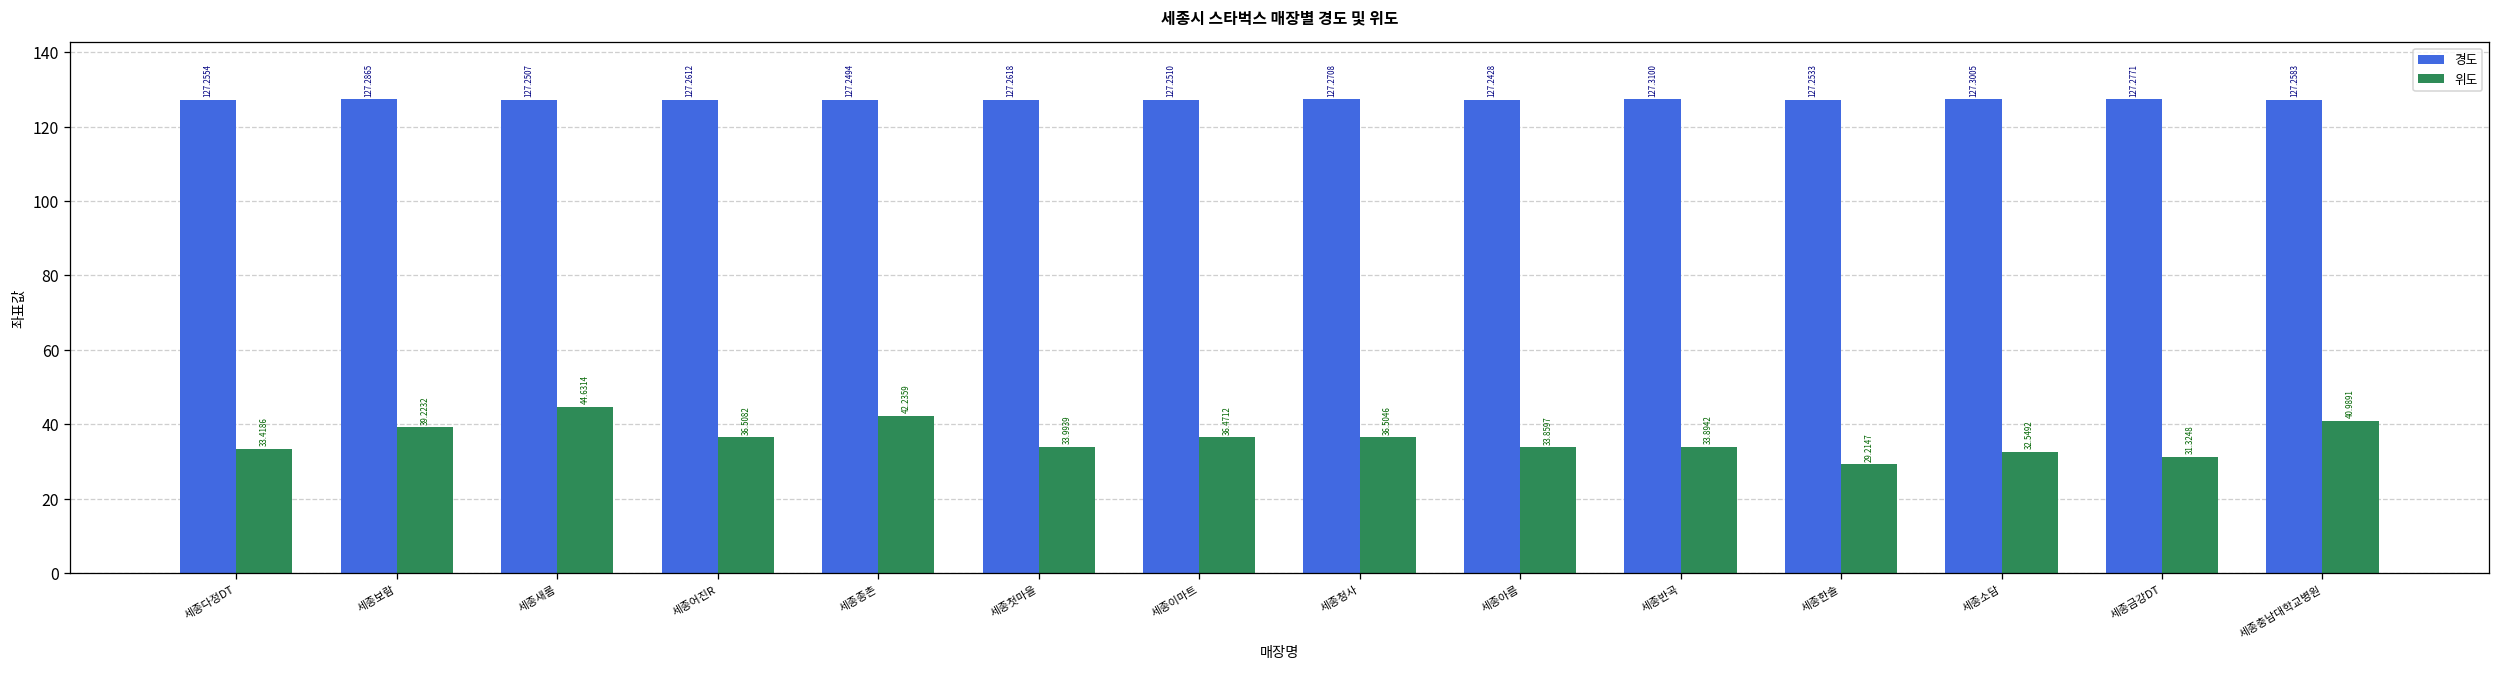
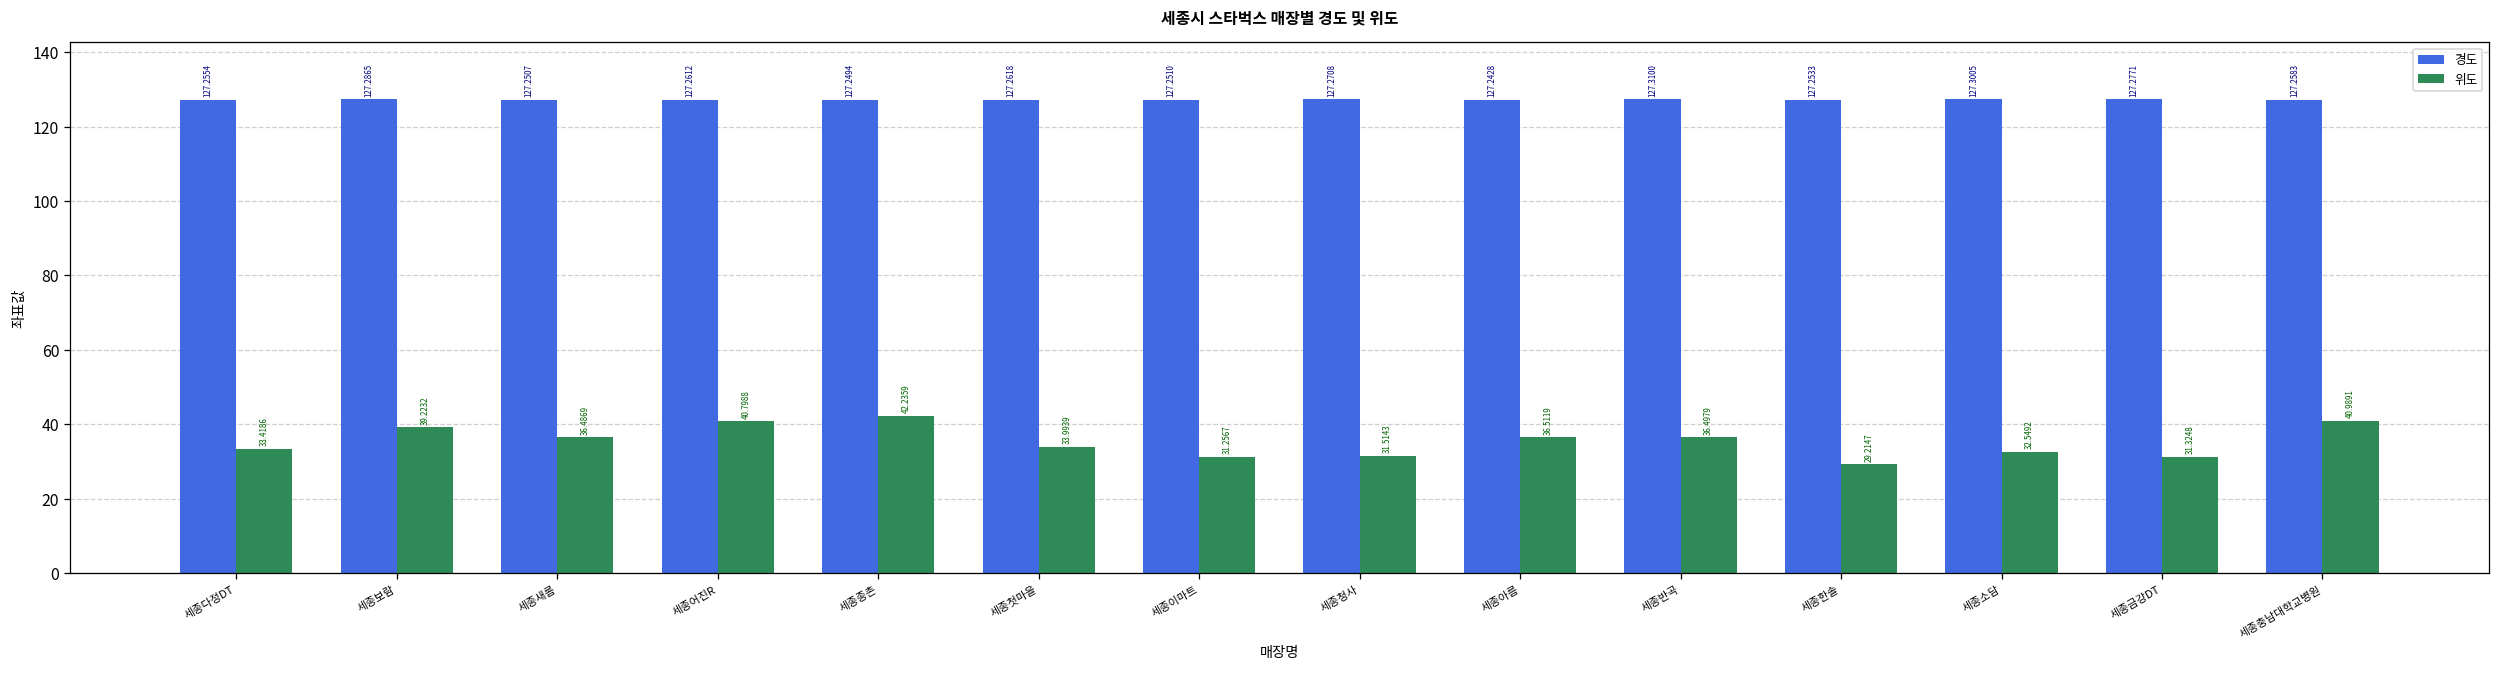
위도, 세종새롬: 44.6314 -> 36.4869
위도, 세종어진R: 36.5082 -> 40.7988
위도, 세종이마트: 36.4712 -> 31.2567
위도, 세종청사: 36.5046 -> 31.5143
위도, 세종아름: 33.8597 -> 36.5119
위도, 세종반곡: 33.8942 -> 36.4979
